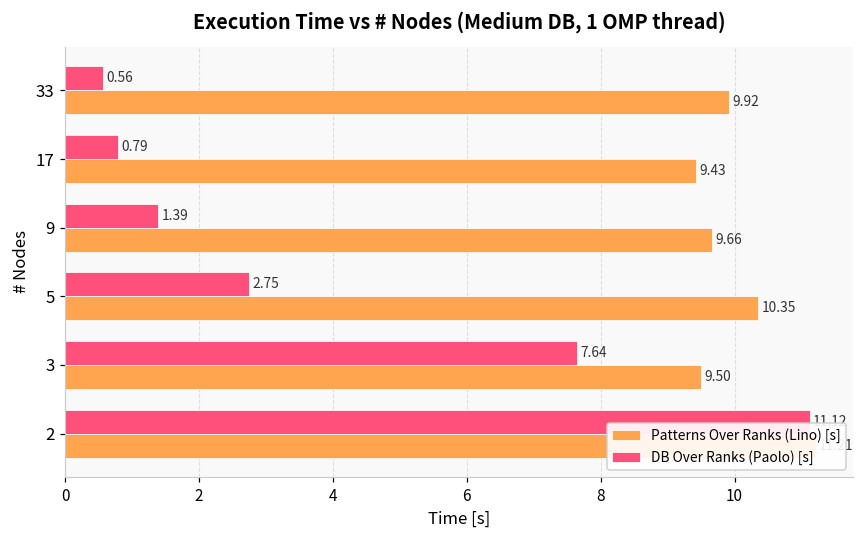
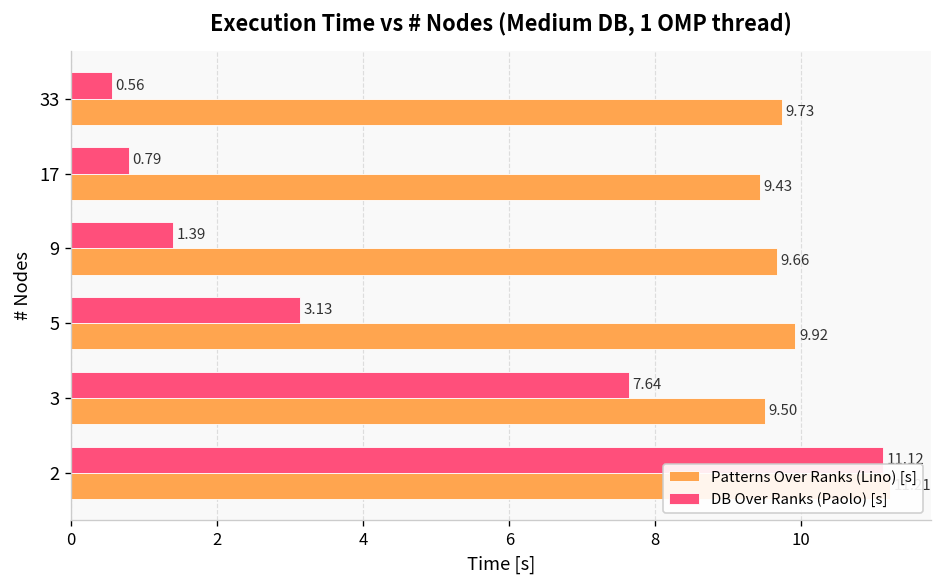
Patterns Over Ranks (Lino) [s], 33: 9.92 -> 9.73
DB Over Ranks (Paolo) [s], 5: 2.75 -> 3.13
Patterns Over Ranks (Lino) [s], 5: 10.35 -> 9.92
